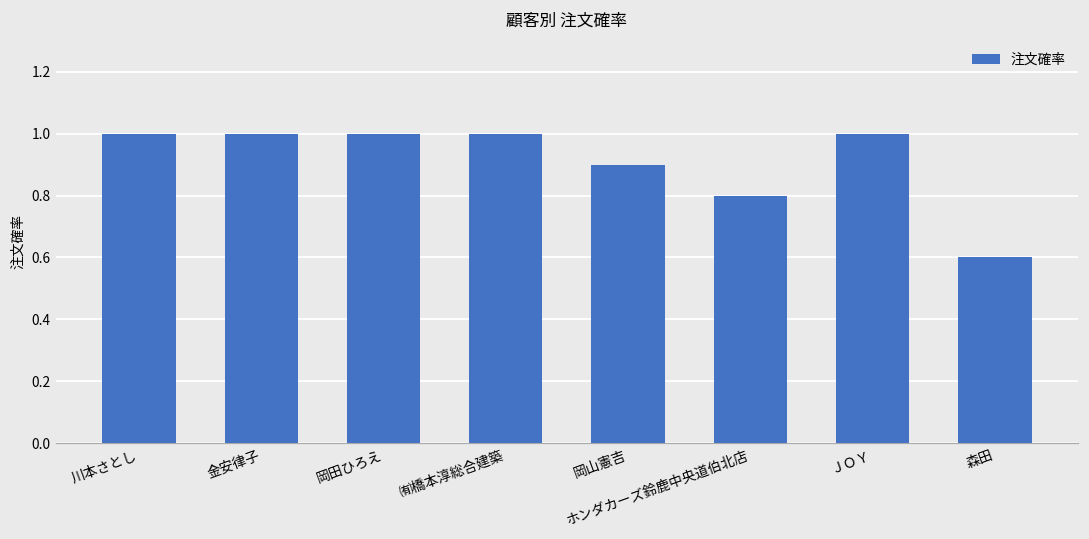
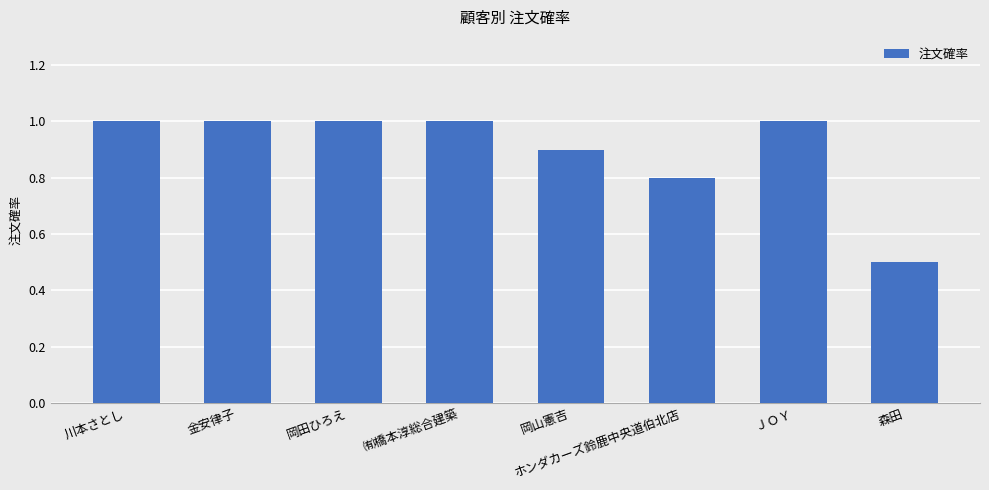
森田: 0.6 -> 0.5
